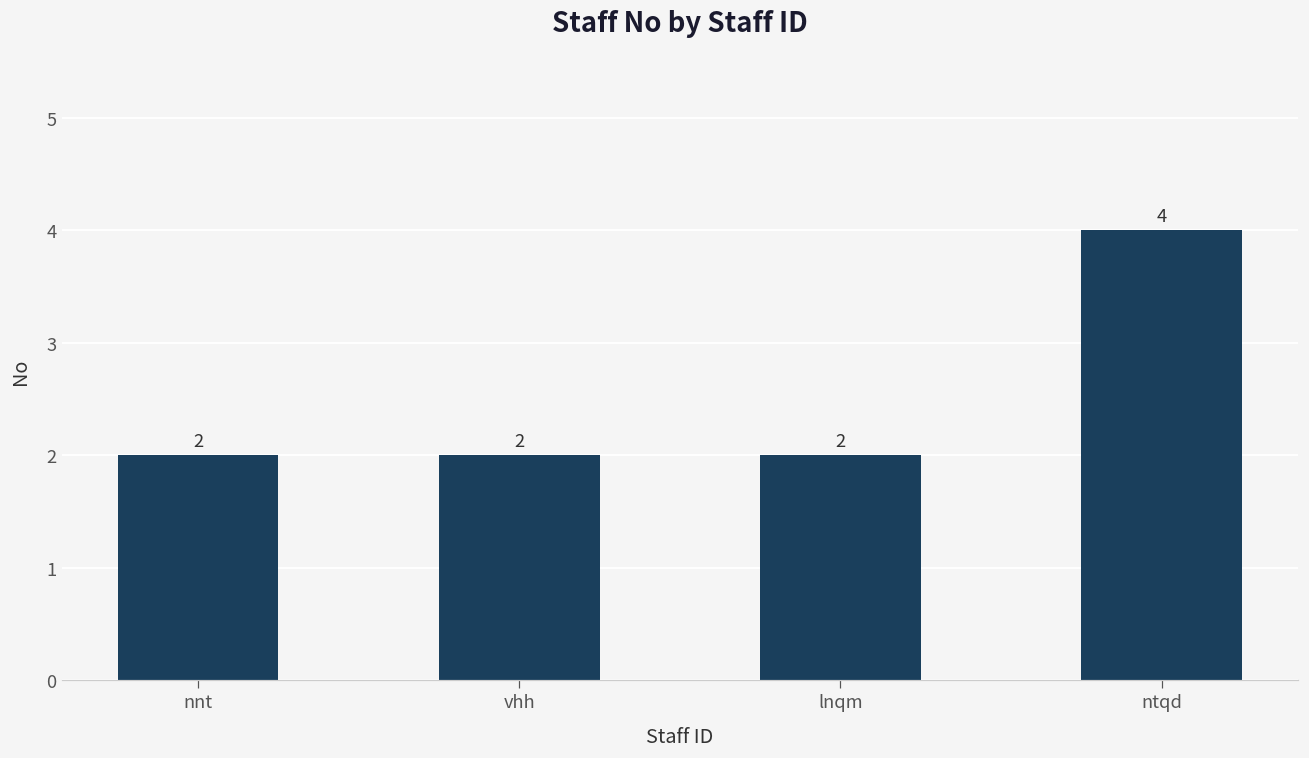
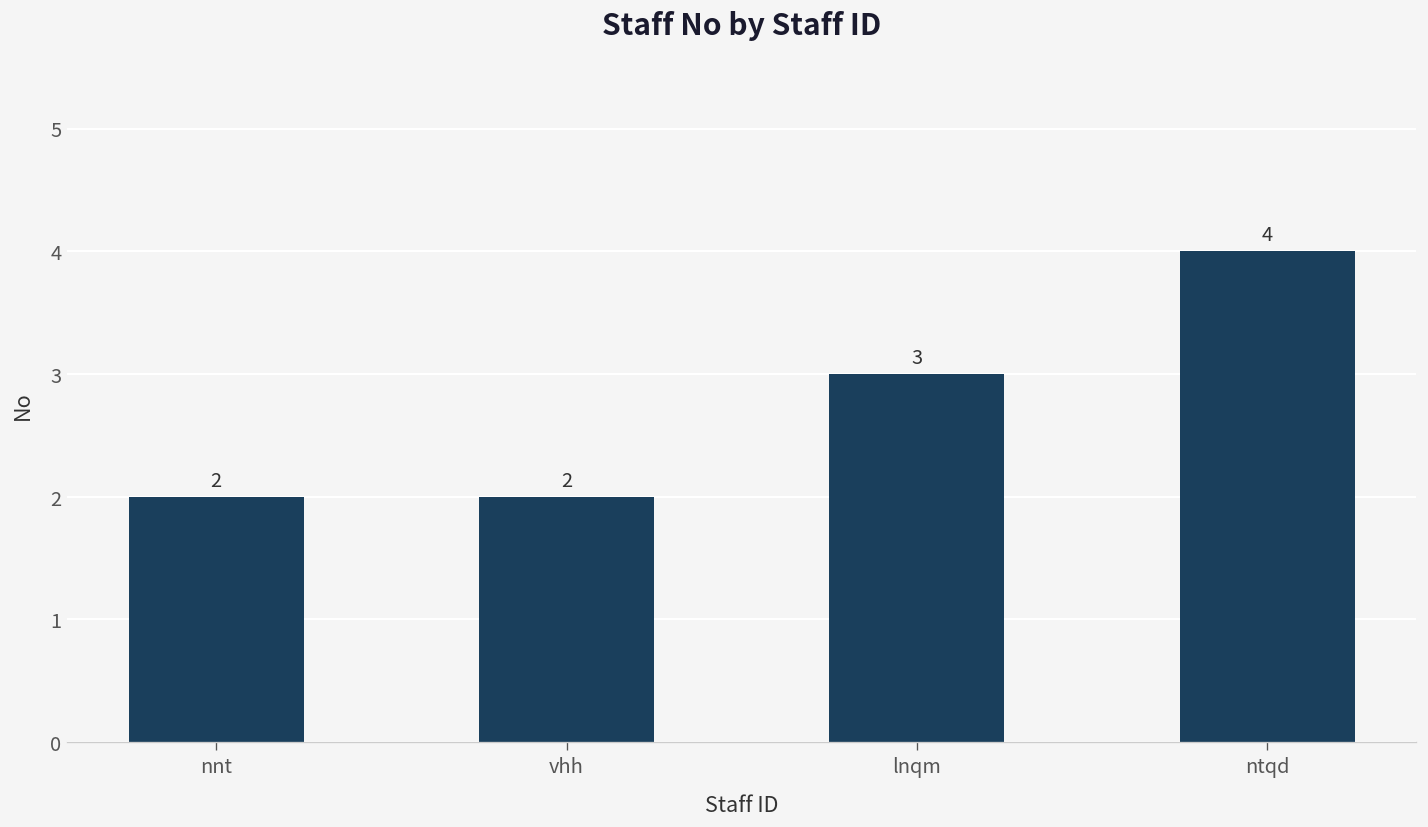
lnqm: 2 -> 3
